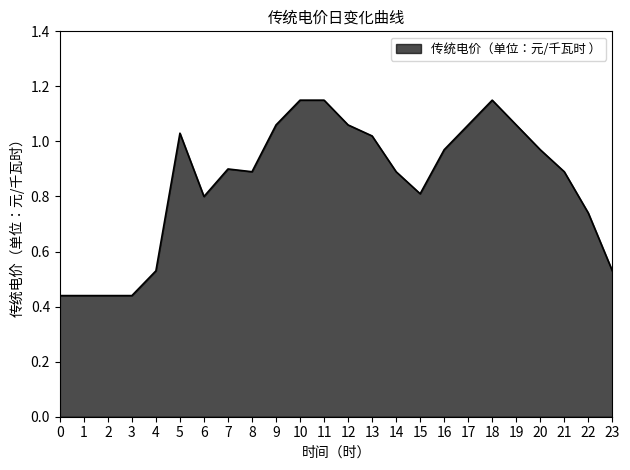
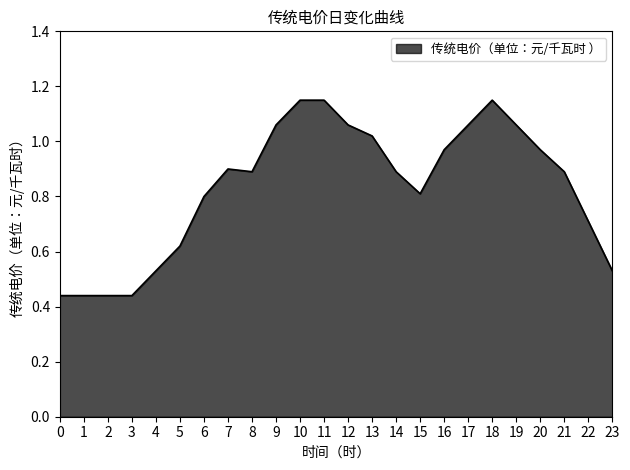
5: 1.03 -> 0.62
22: 0.74 -> 0.71
